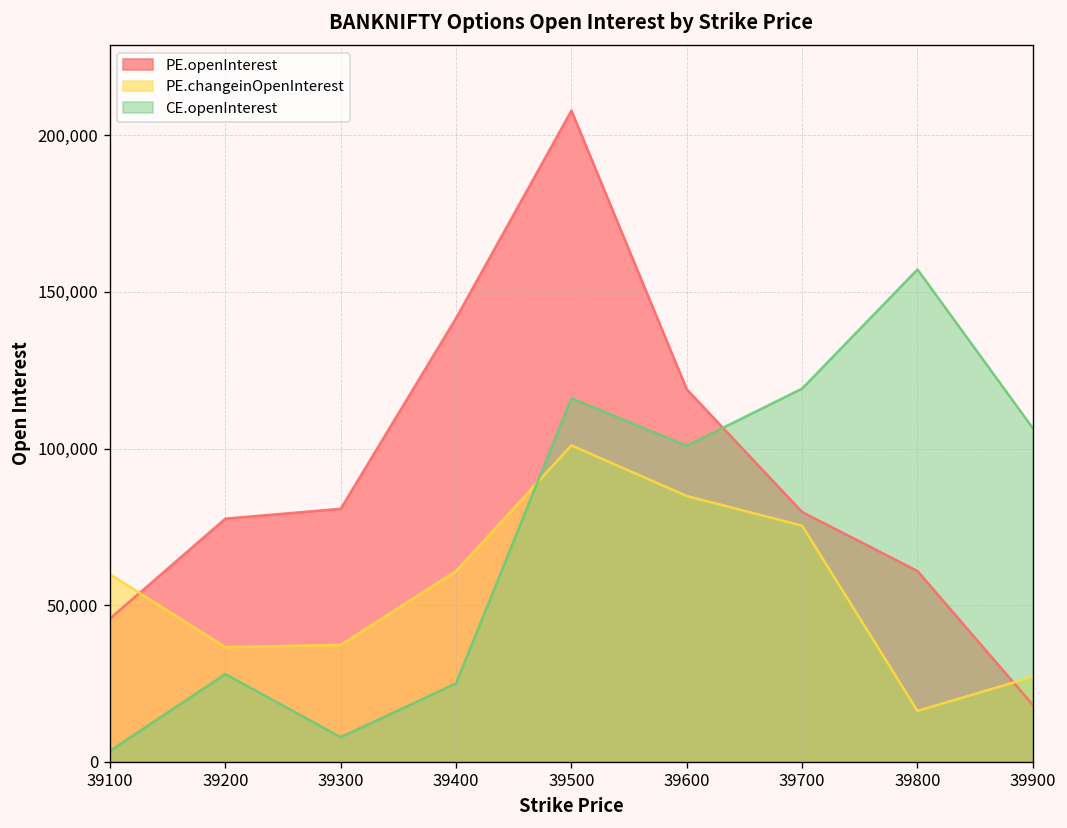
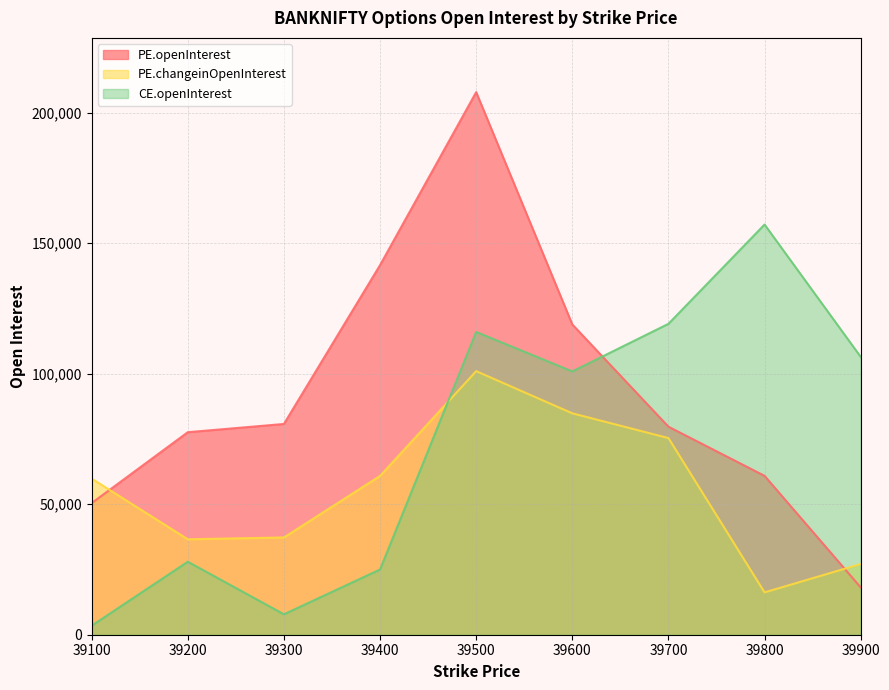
PE.openInterest, 39100: 46,000 -> 50,000
